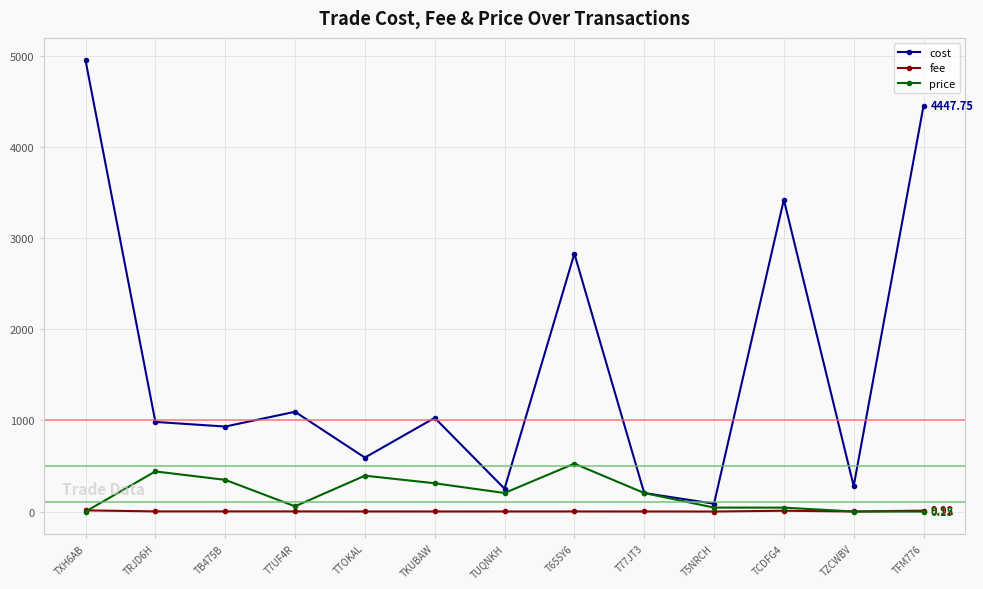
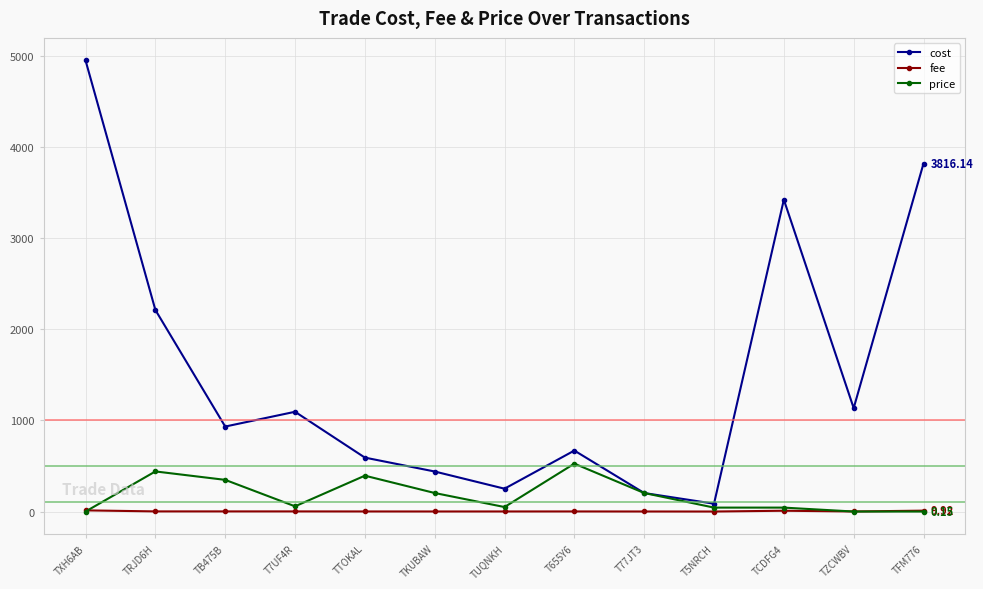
cost, TRJD6H: 1000 -> 2200
cost, TKUBAW: 1000 -> 400
price, TKUBAW: 300 -> 200
price, TUQNKH: 200 -> 0
cost, T655Y6: 2800 -> 700
cost, TZCWBV: 300 -> 1100
cost, TFM776: 4447.75 -> 3816.14
